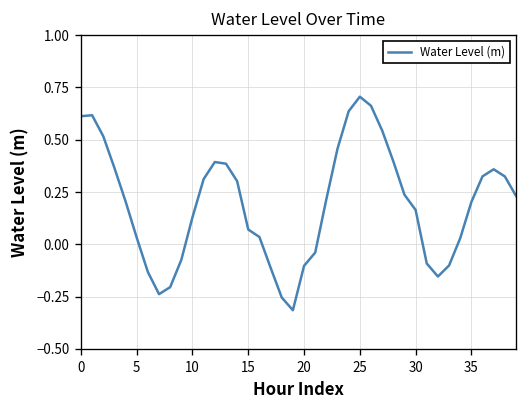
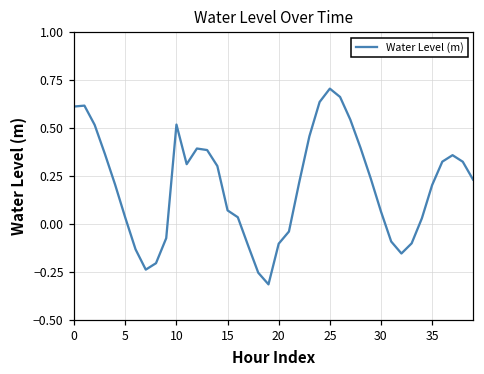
10: 0.13 -> 0.52
30: 0.16 -> 0.06
